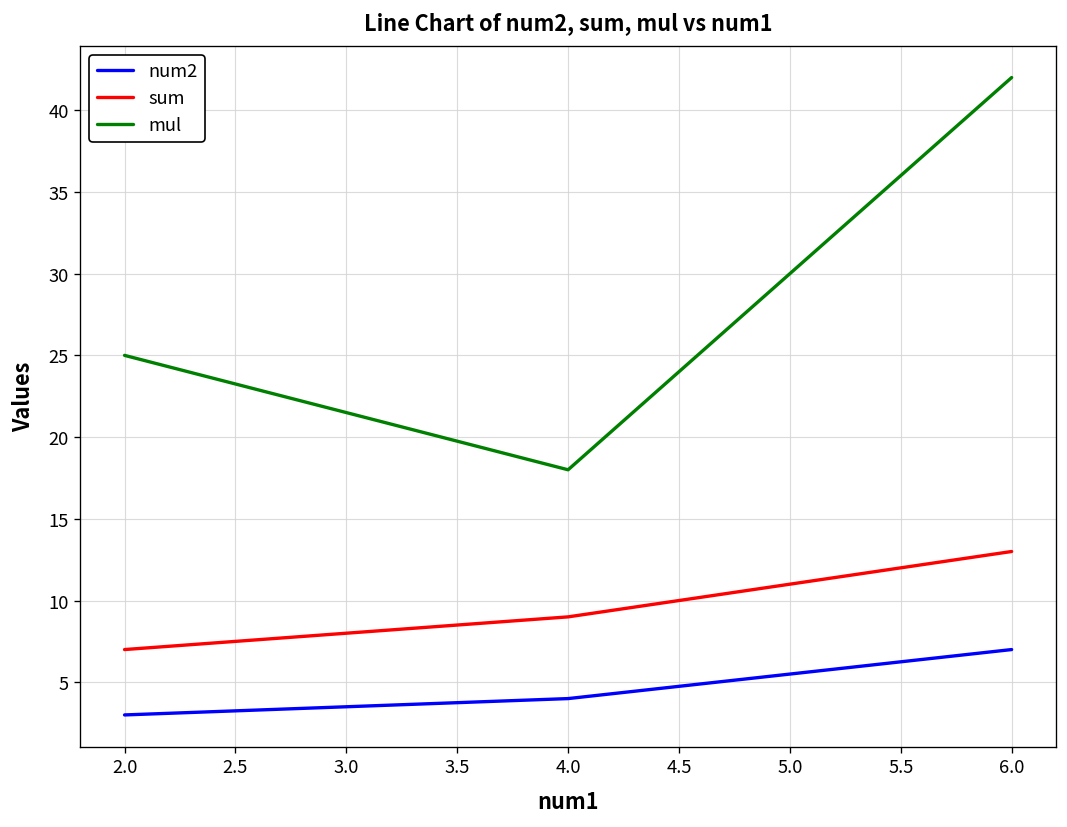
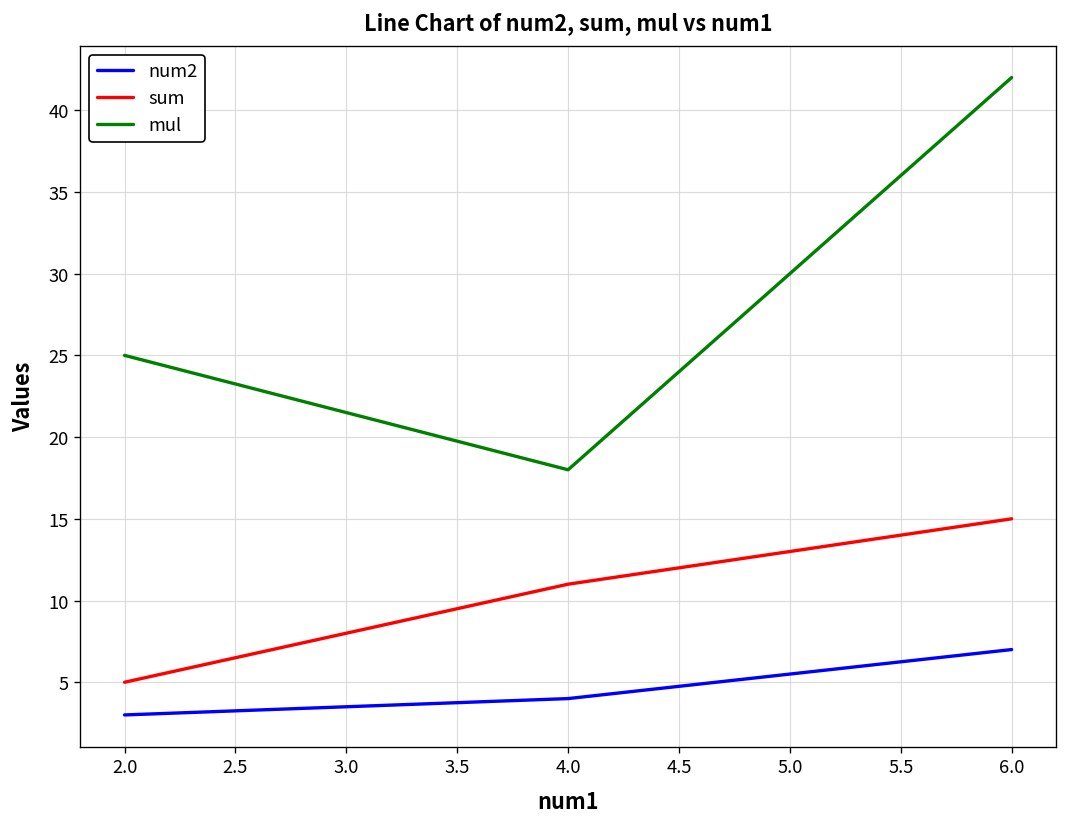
sum, 2.0: 7 -> 5
sum, 4.0: 9 -> 11
sum, 6.0: 13 -> 15
